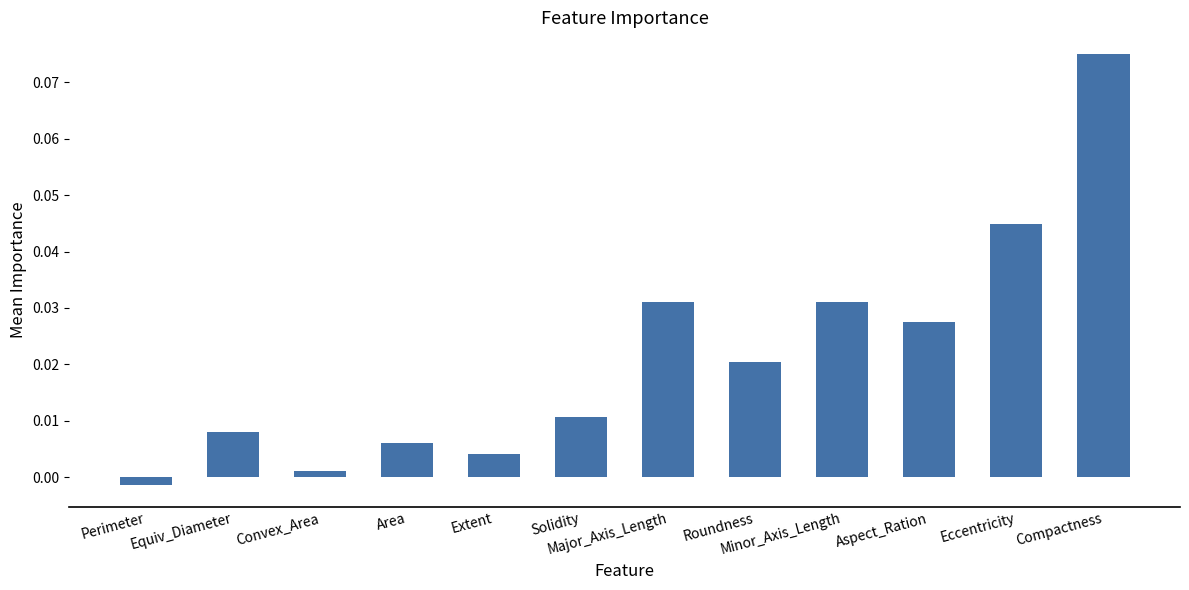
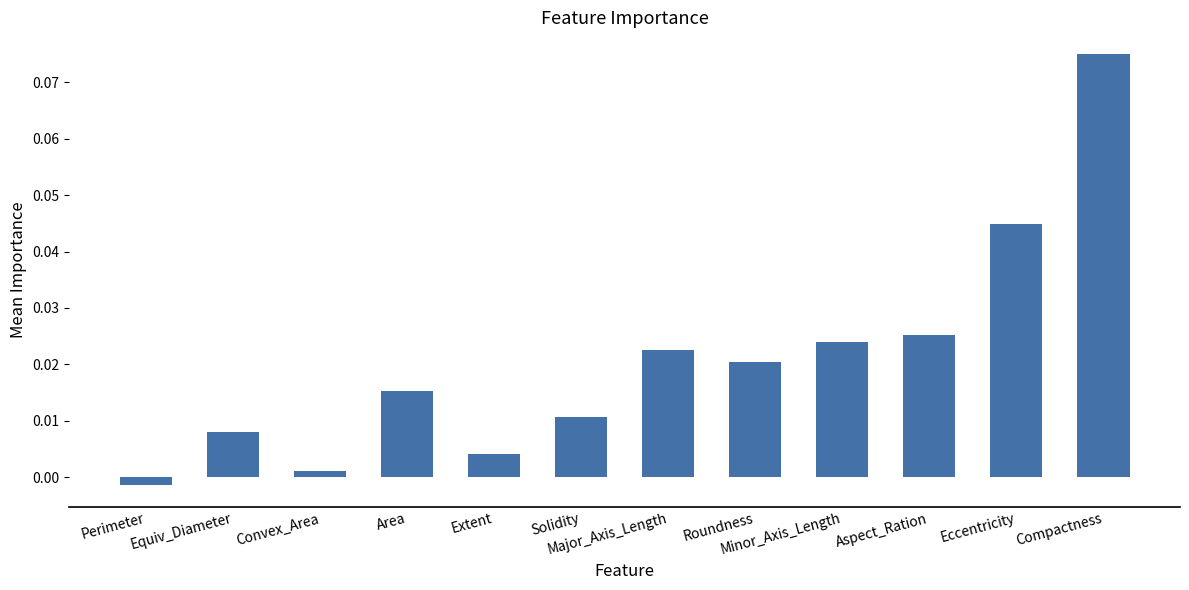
Area: 0.006 -> 0.015
Major_Axis_Length: 0.031 -> 0.023
Minor_Axis_Length: 0.031 -> 0.024
Aspect_Ration: 0.028 -> 0.025
